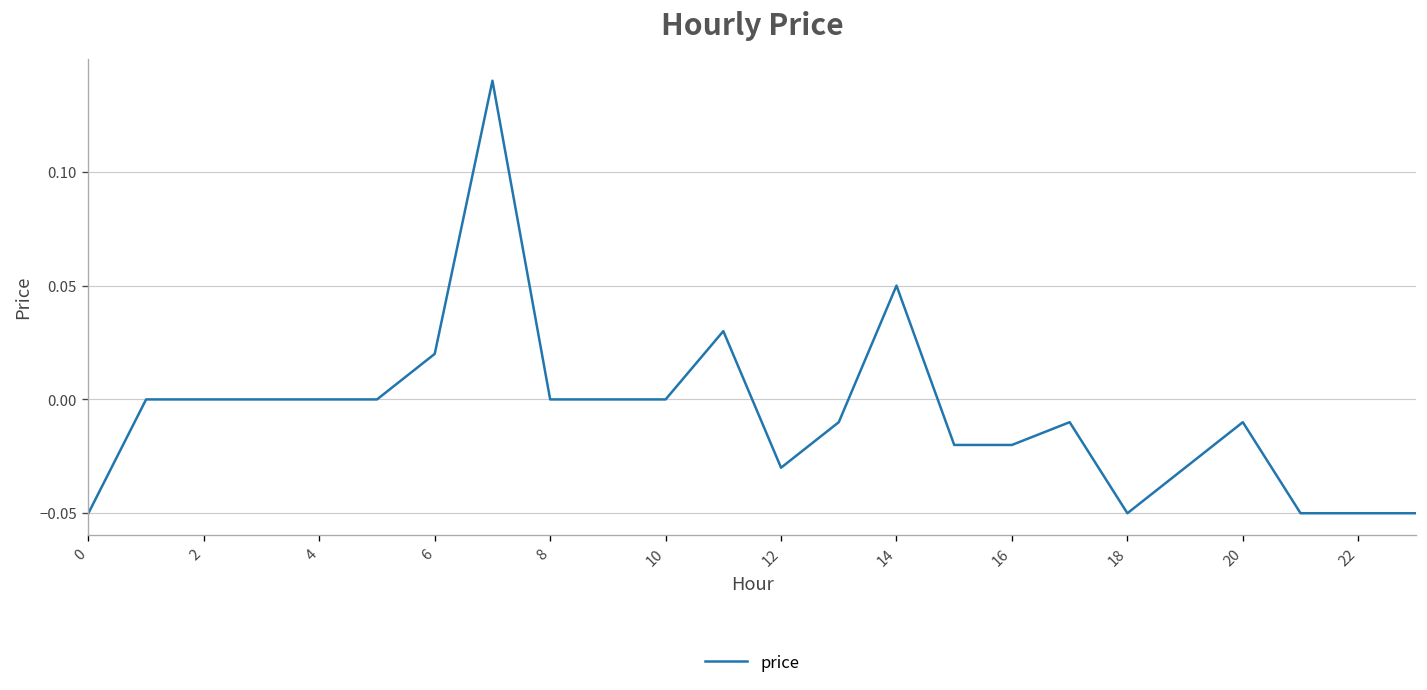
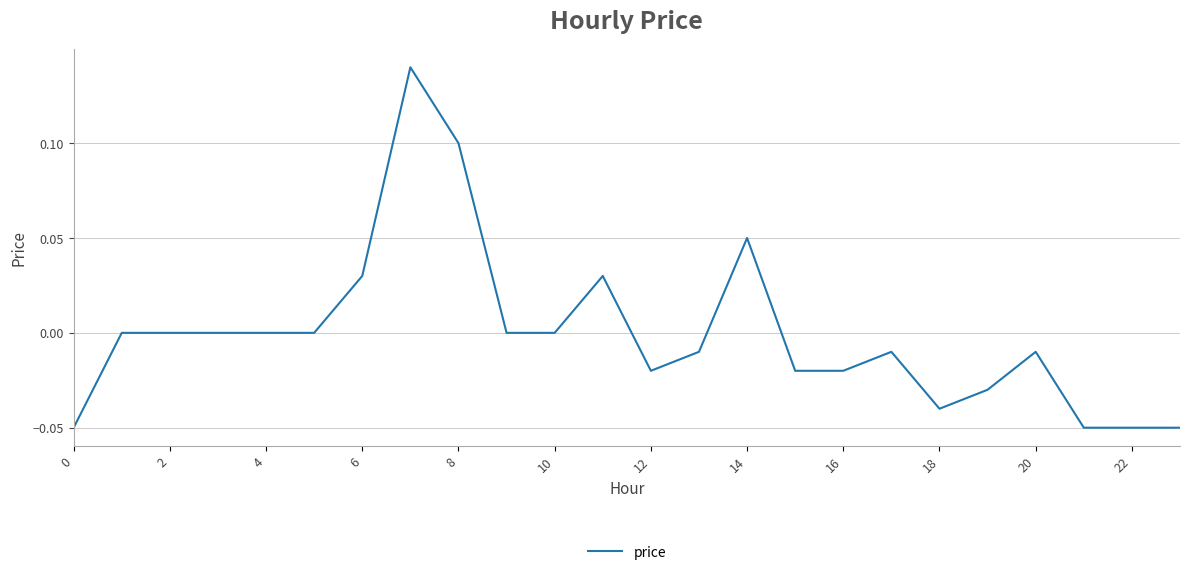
6: 0.02 -> 0.03
8: 0.0 -> 0.1
12: -0.03 -> -0.02
18: -0.05 -> -0.04
